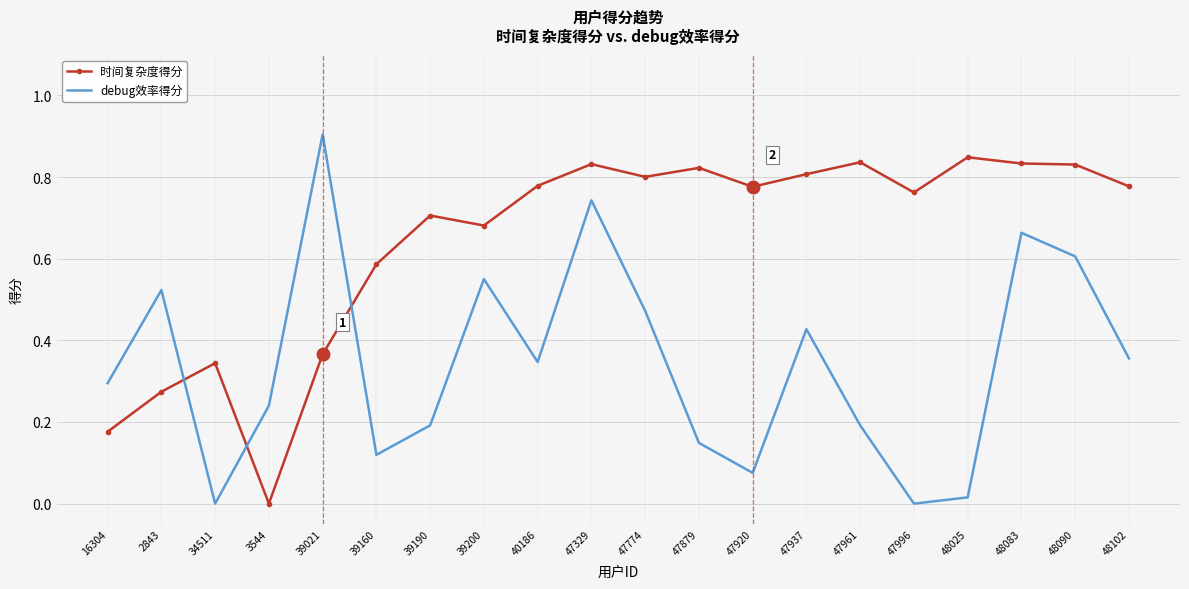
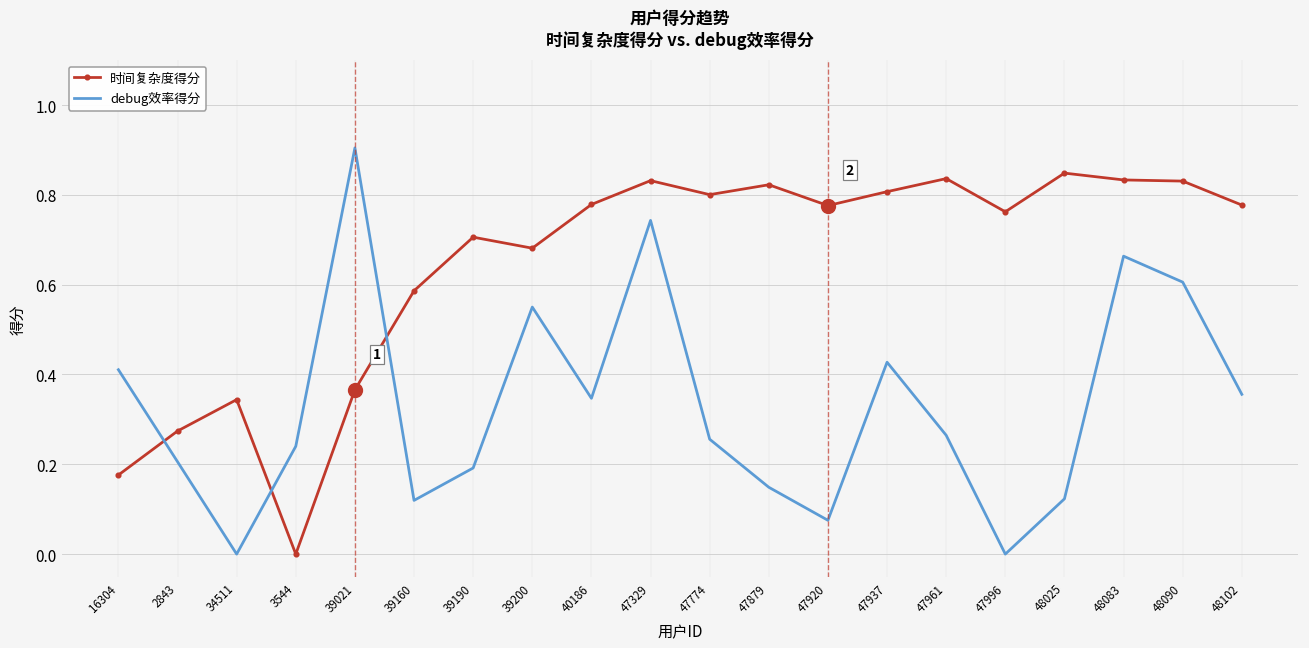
debug效率得分, 16304: 0.30 -> 0.41
debug效率得分, 2843: 0.52 -> 0.21
debug效率得分, 47774: 0.47 -> 0.26
debug效率得分, 47961: 0.19 -> 0.26
debug效率得分, 48025: 0.02 -> 0.12
